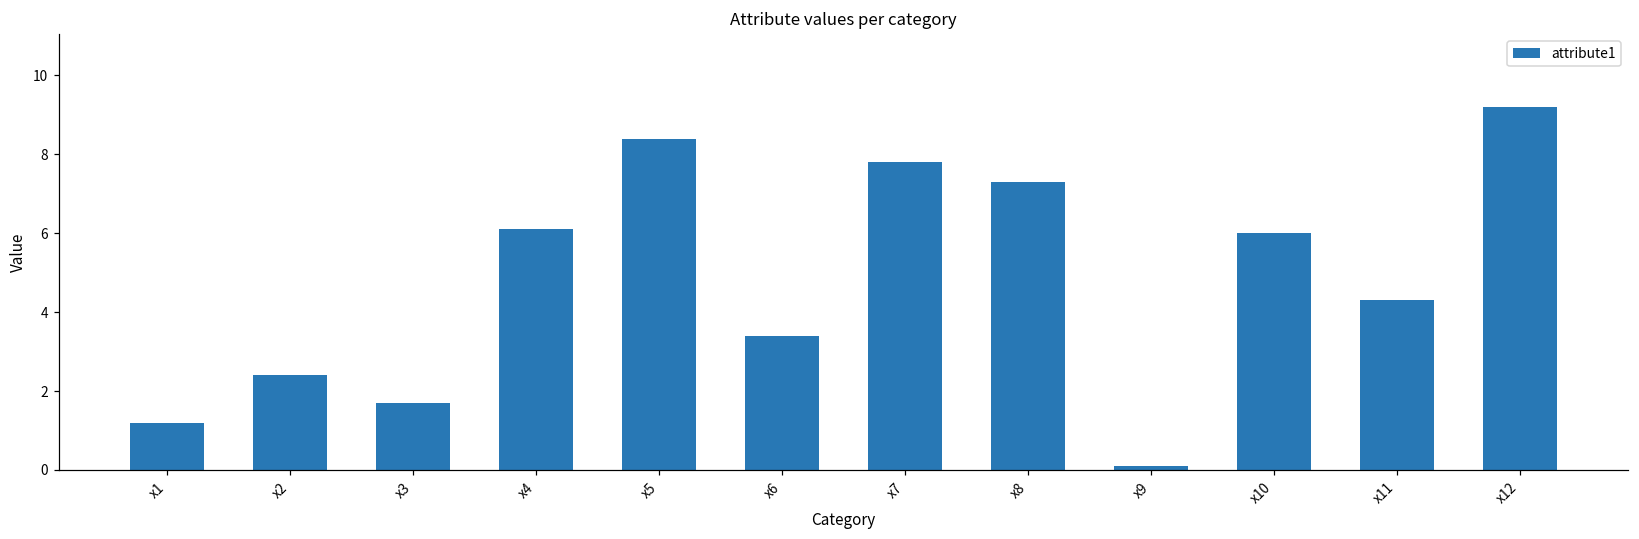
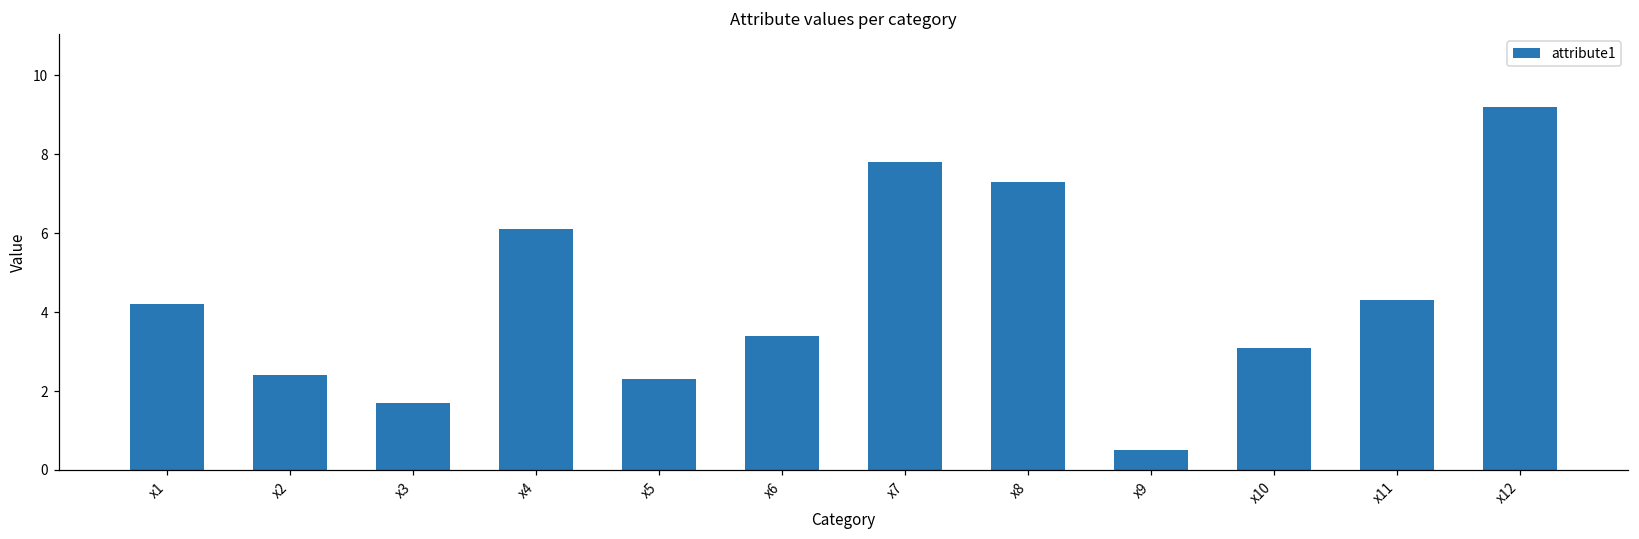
x1: 1.2 -> 4.2
x5: 8.4 -> 2.3
x9: 0.1 -> 0.5
x10: 6.0 -> 3.1
